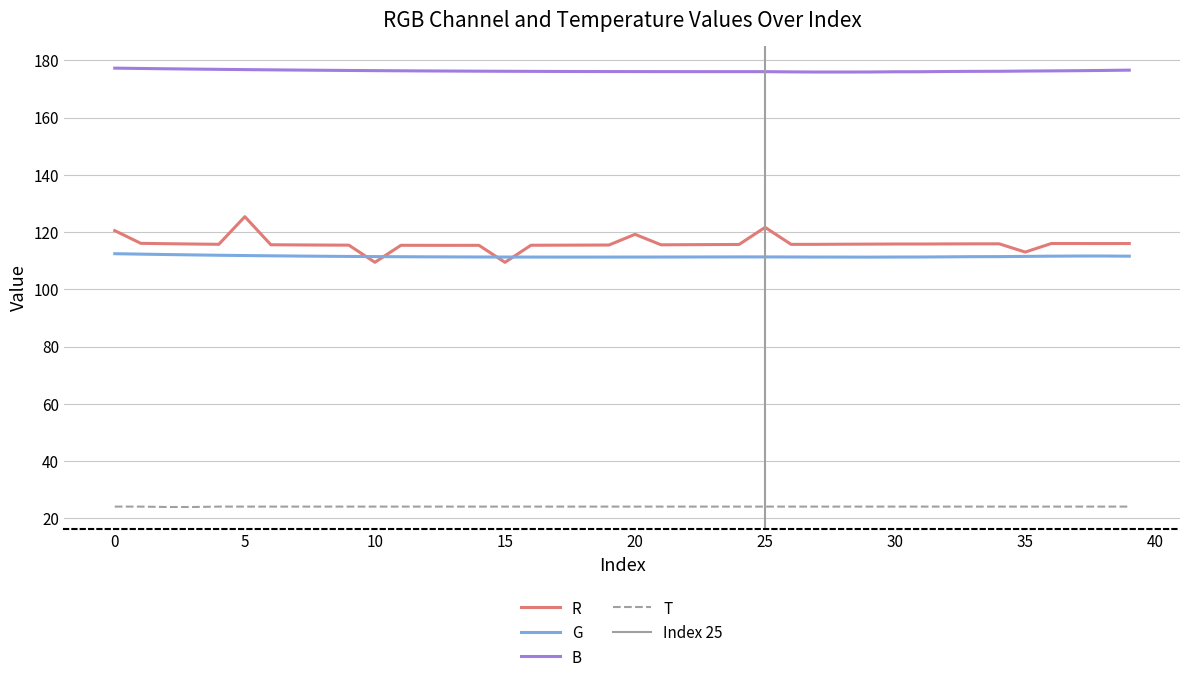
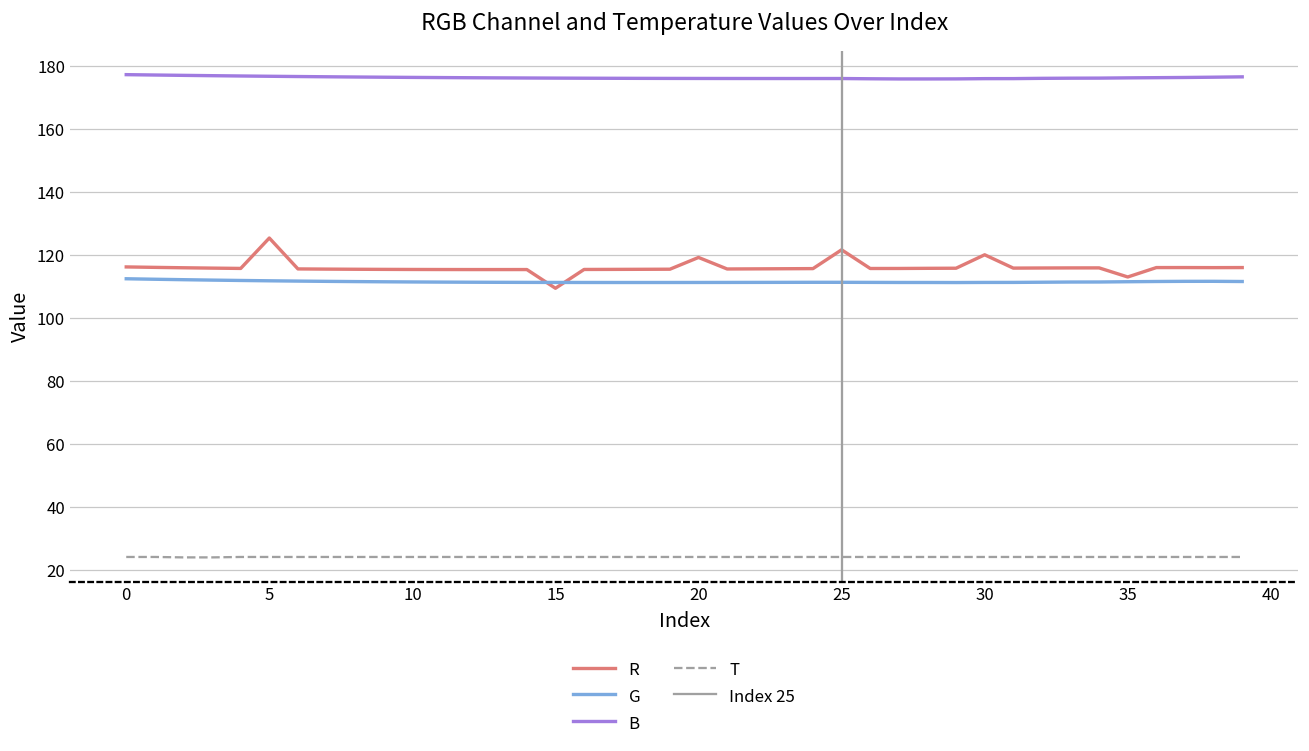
R, 0: 121 -> 116
R, 10: 109 -> 115
R, 30: 116 -> 120
